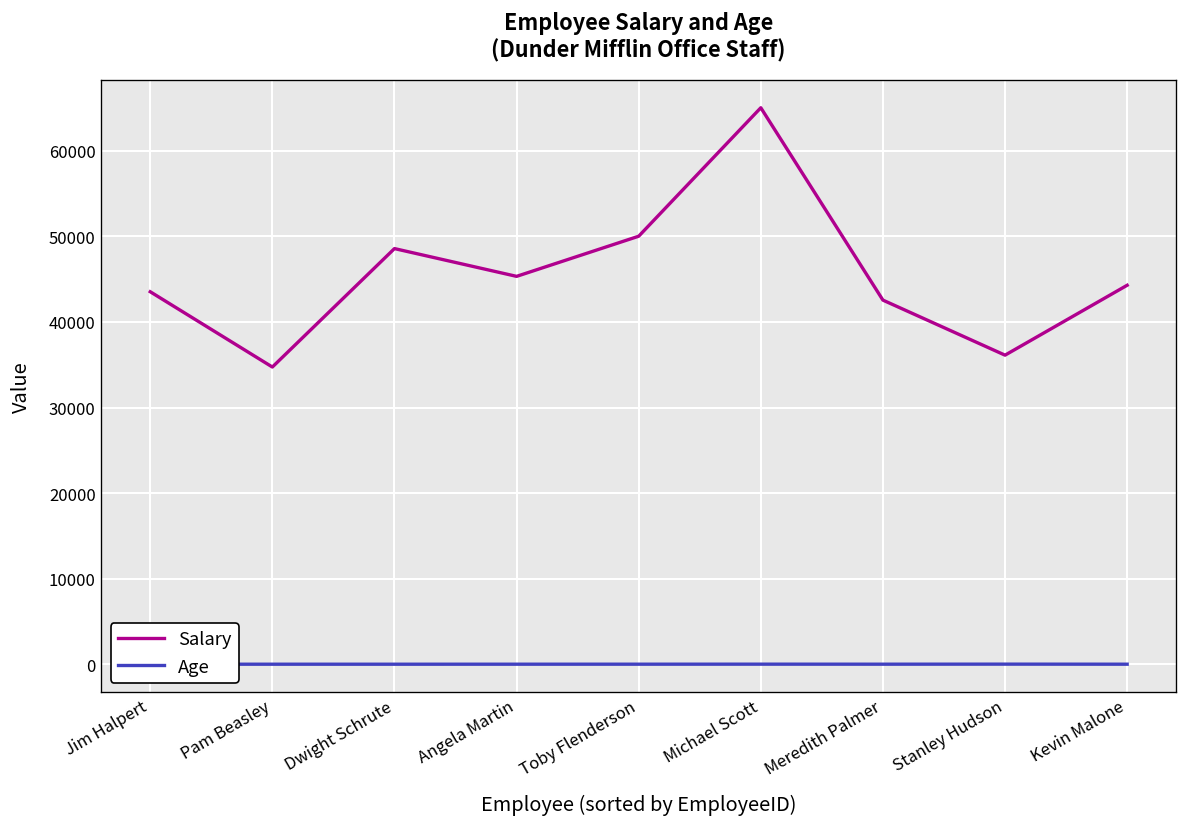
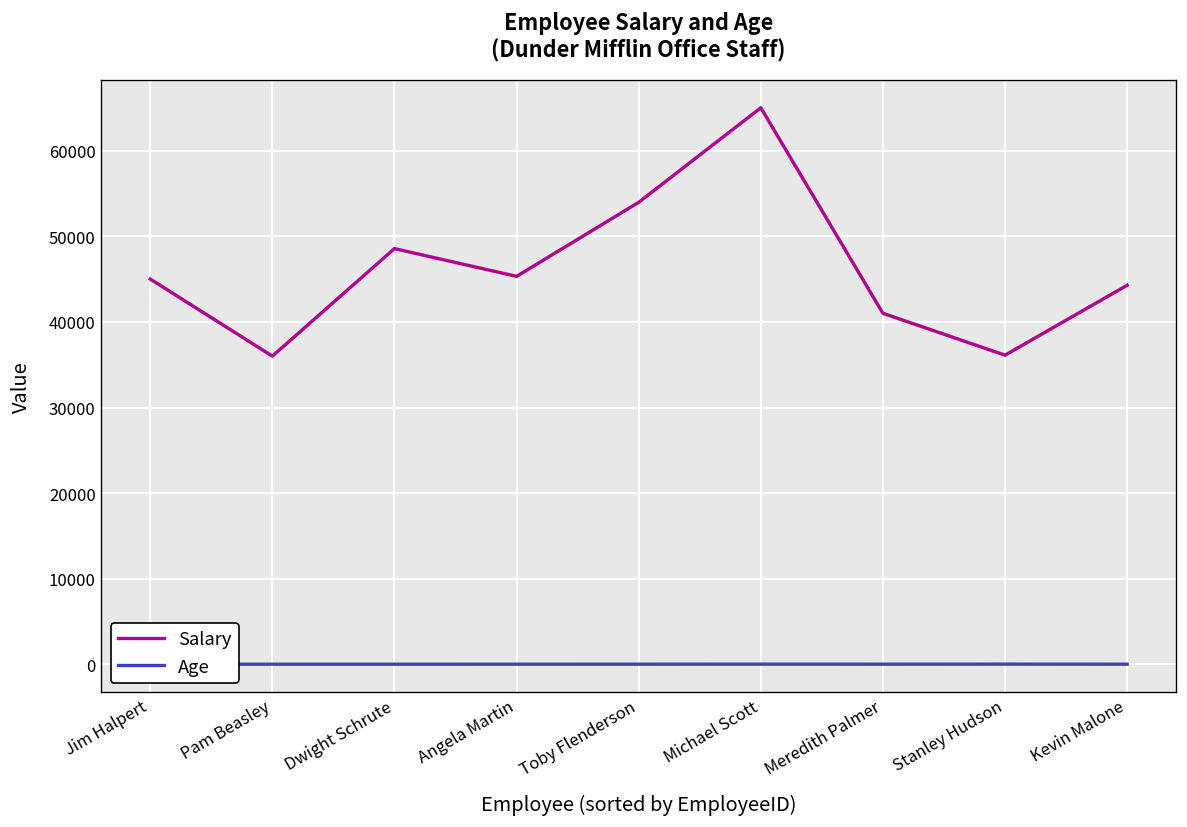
Salary, Jim Halpert: 44000 -> 45000
Salary, Pam Beasley: 35000 -> 36000
Salary, Toby Flenderson: 50000 -> 54000
Salary, Meredith Palmer: 43000 -> 41000
